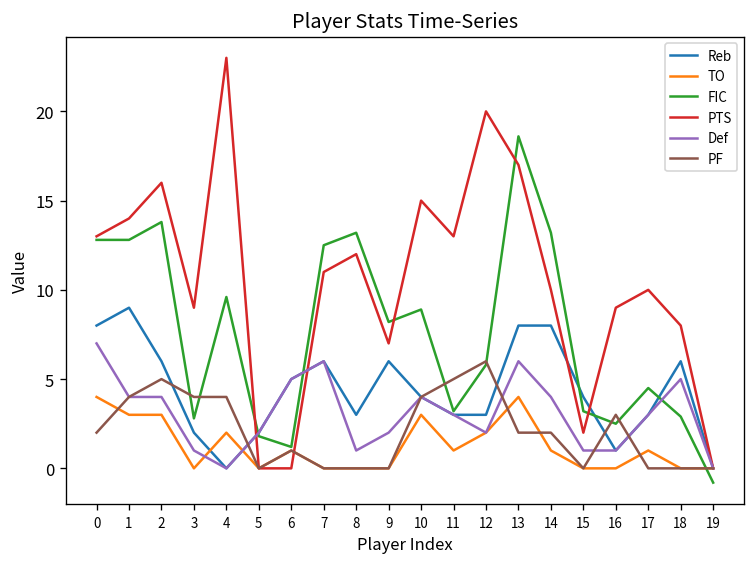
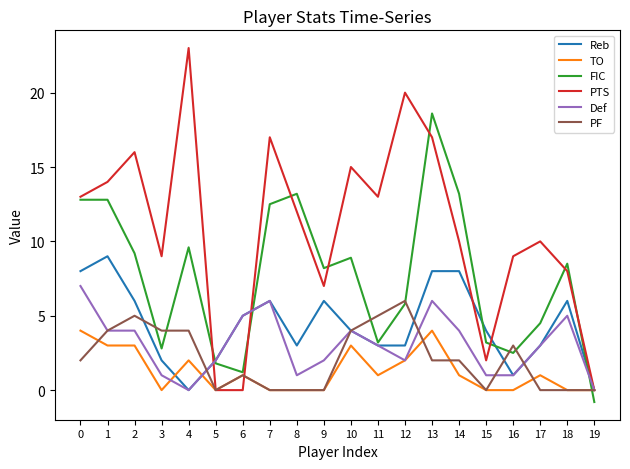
FIC, 2: 13.8 -> 9.2
PTS, 7: 11 -> 17
FIC, 18: 2.9 -> 8.5
